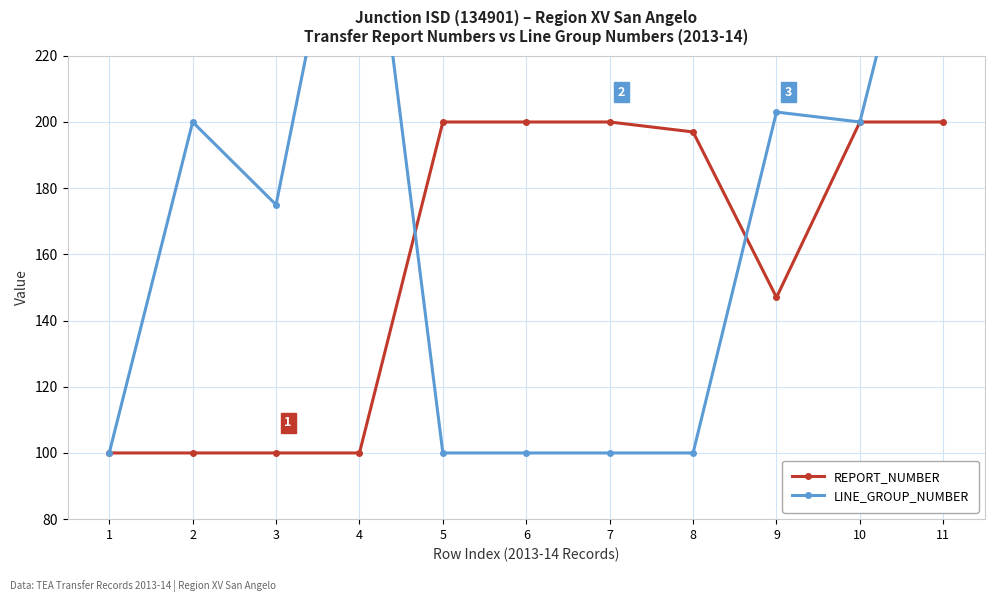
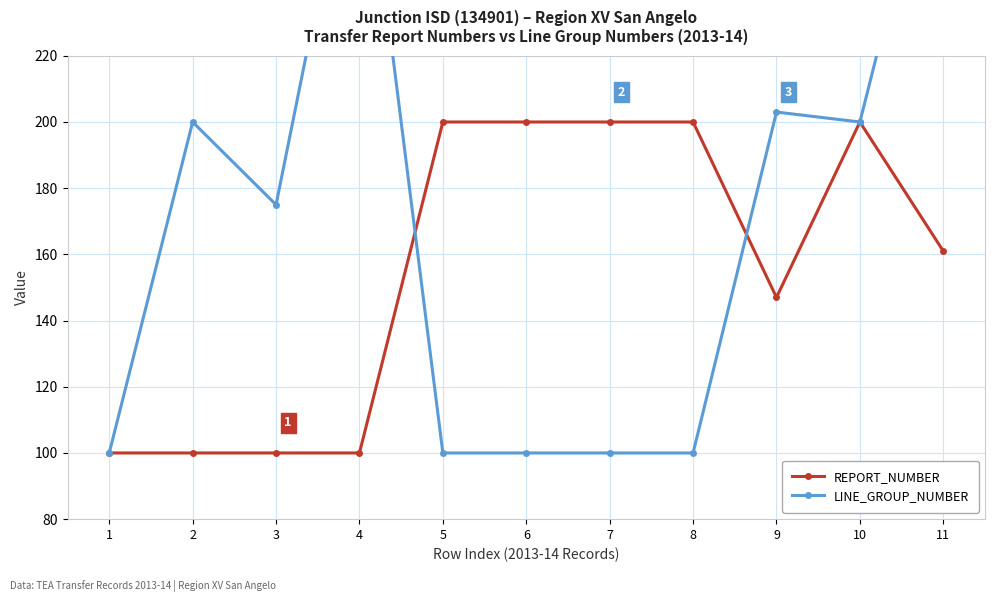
REPORT_NUMBER, 8: 197 -> 200
REPORT_NUMBER, 11: 200 -> 161
